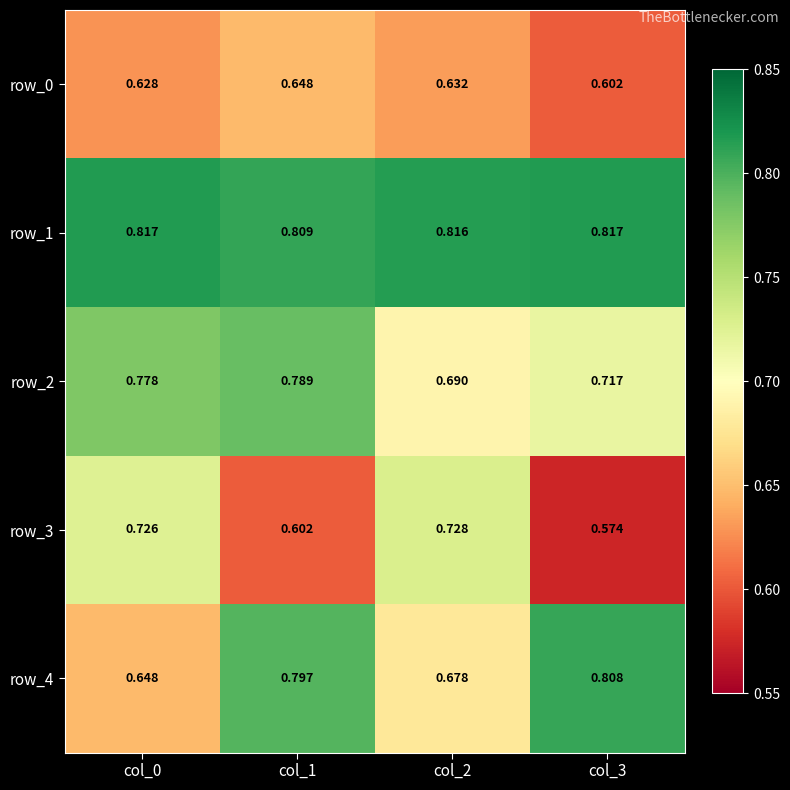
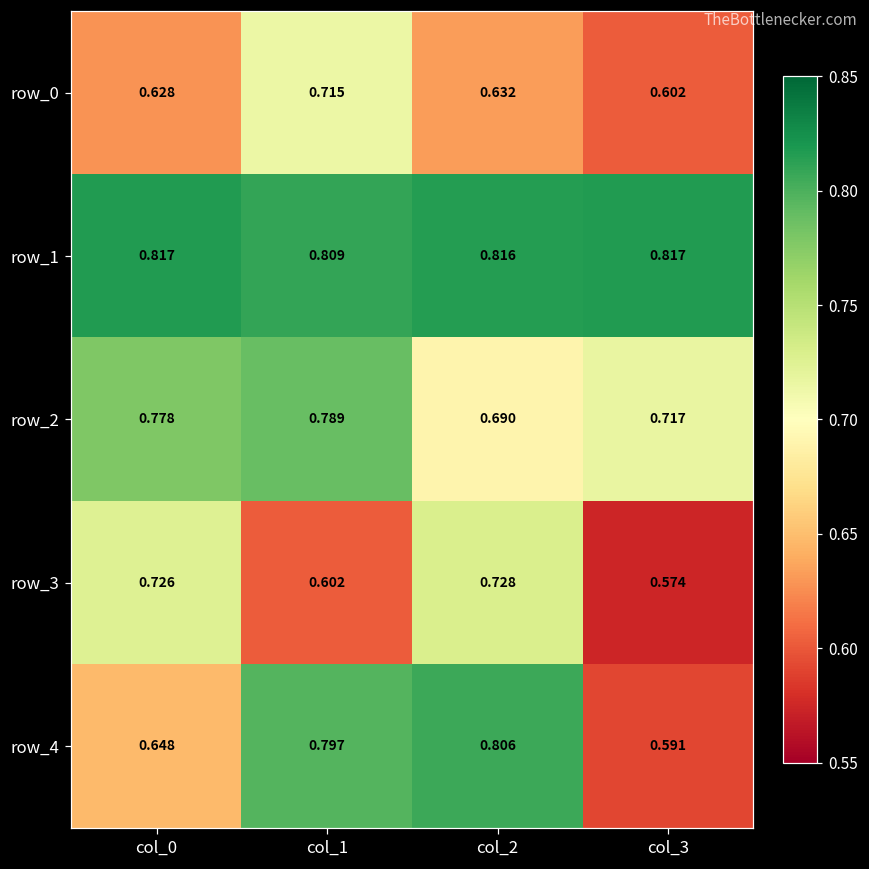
row_0, col_1: 0.648 -> 0.715
row_4, col_2: 0.678 -> 0.806
row_4, col_3: 0.808 -> 0.591
